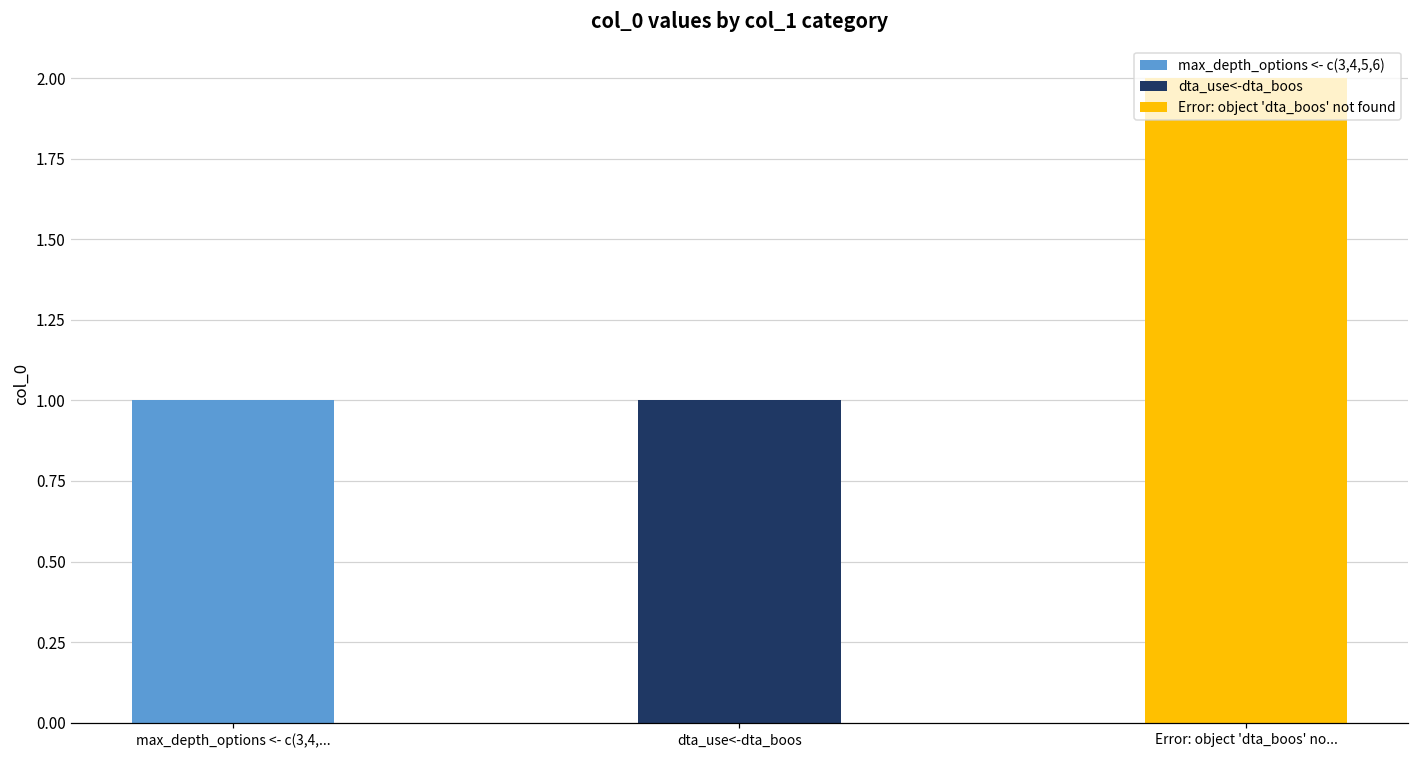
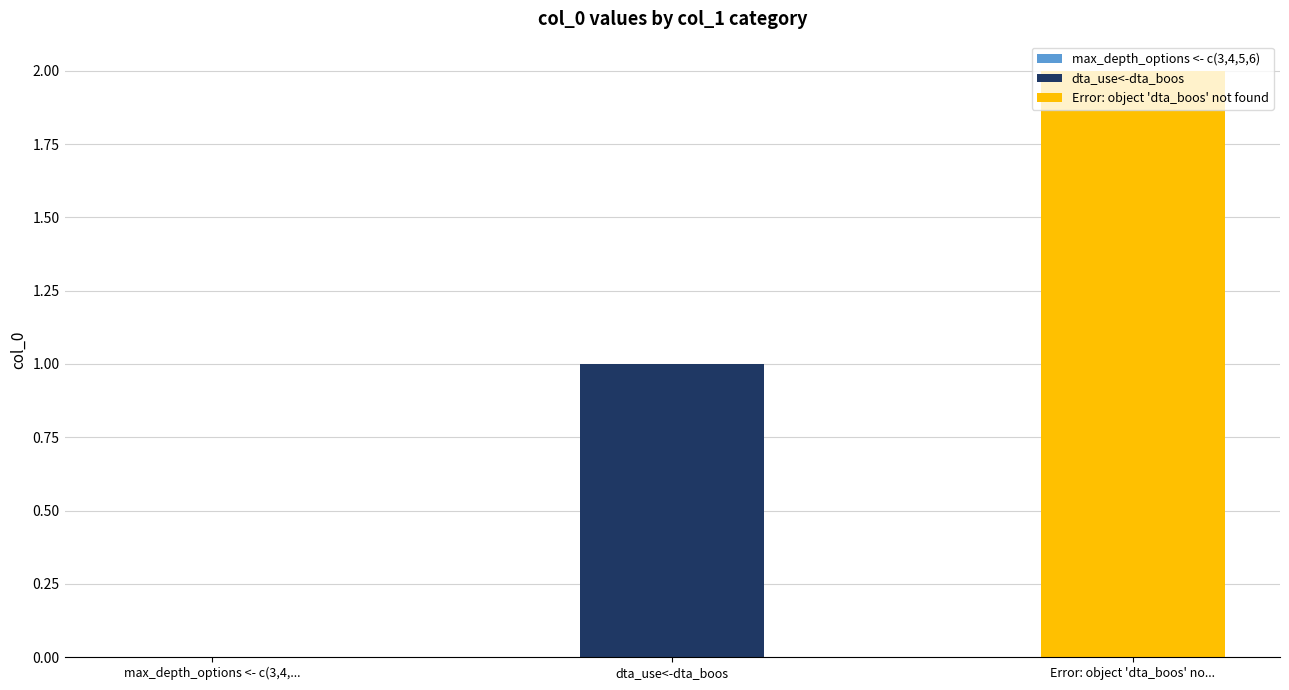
max_depth_options <- c(3,4,...: 1 -> 0
